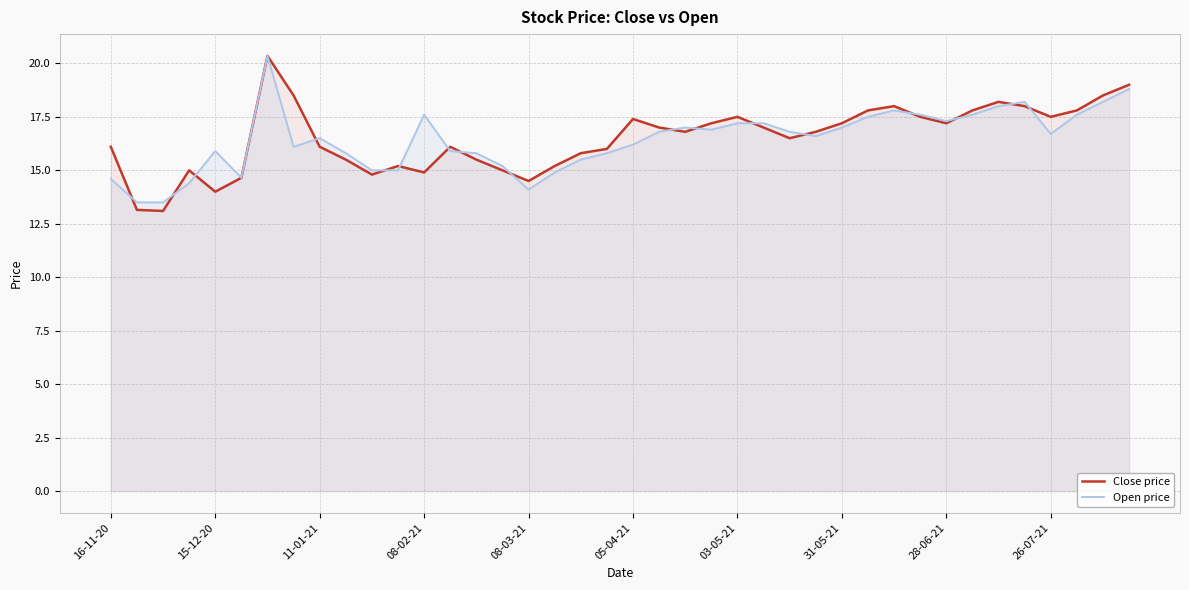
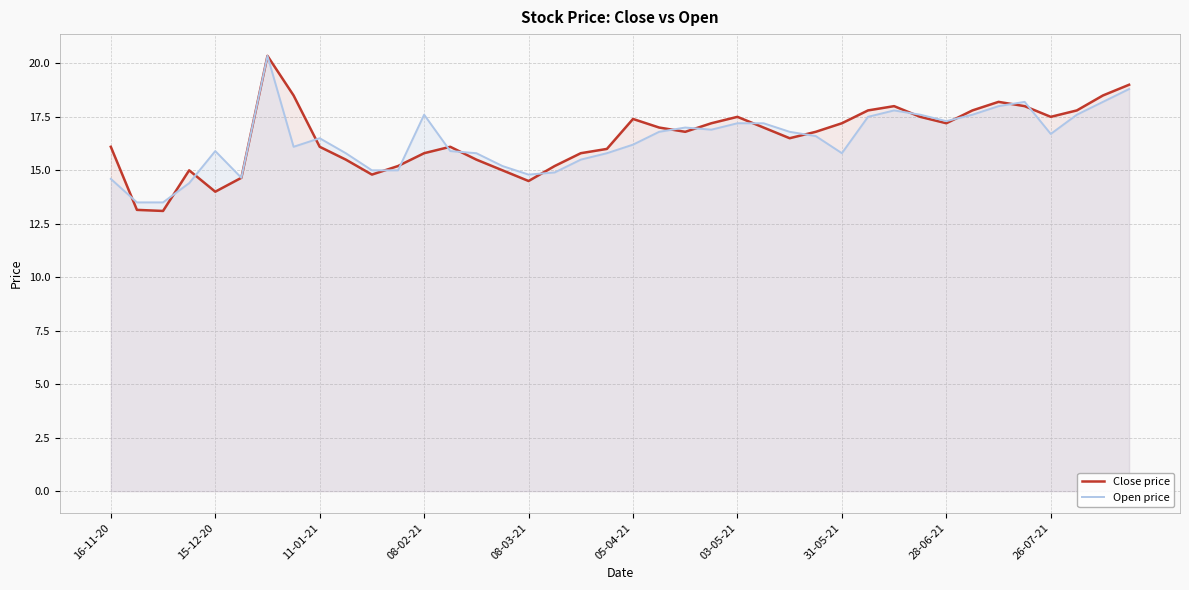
Close price, 08-02-21: 14.9 -> 15.8
Open price, 08-03-21: 14.1 -> 14.8
Open price, 31-05-21: 17.0 -> 15.8
